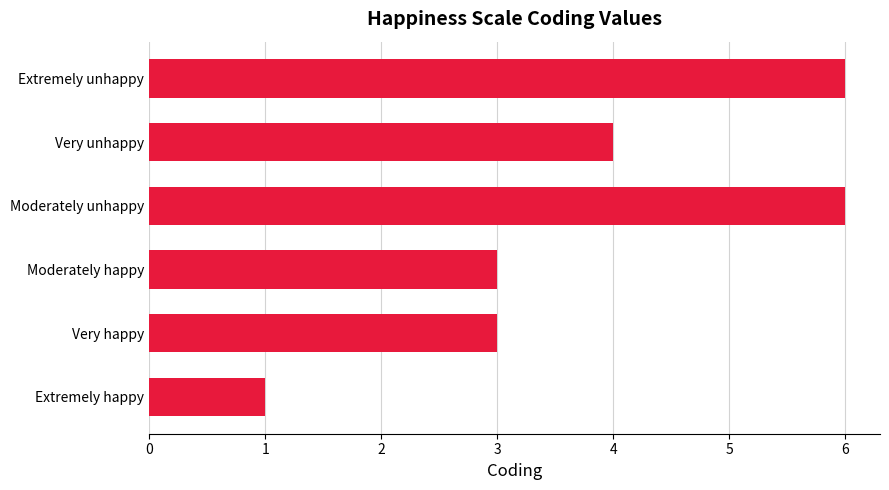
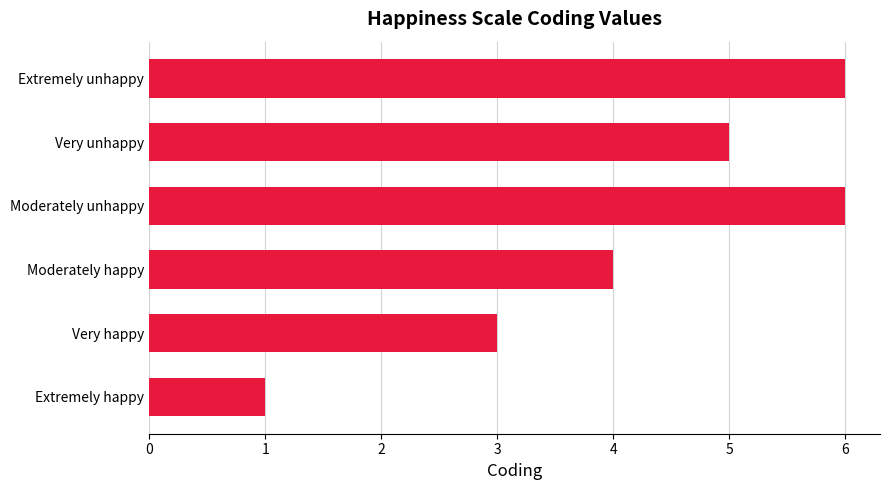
Very unhappy: 4 -> 5
Moderately happy: 3 -> 4
